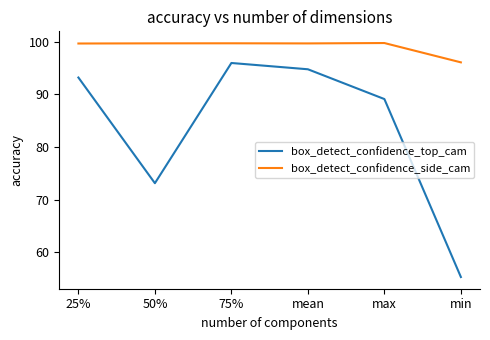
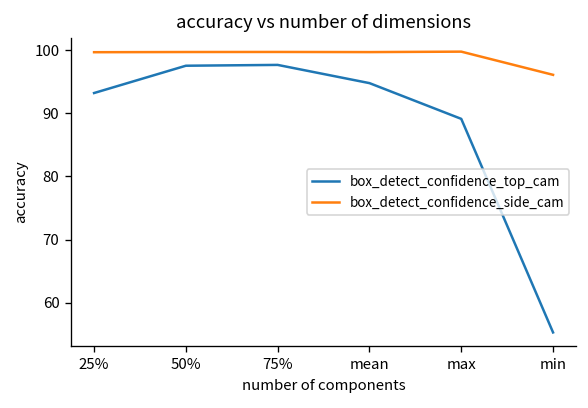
box_detect_confidence_top_cam, 50%: 73 -> 98
box_detect_confidence_top_cam, 75%: 96 -> 98
